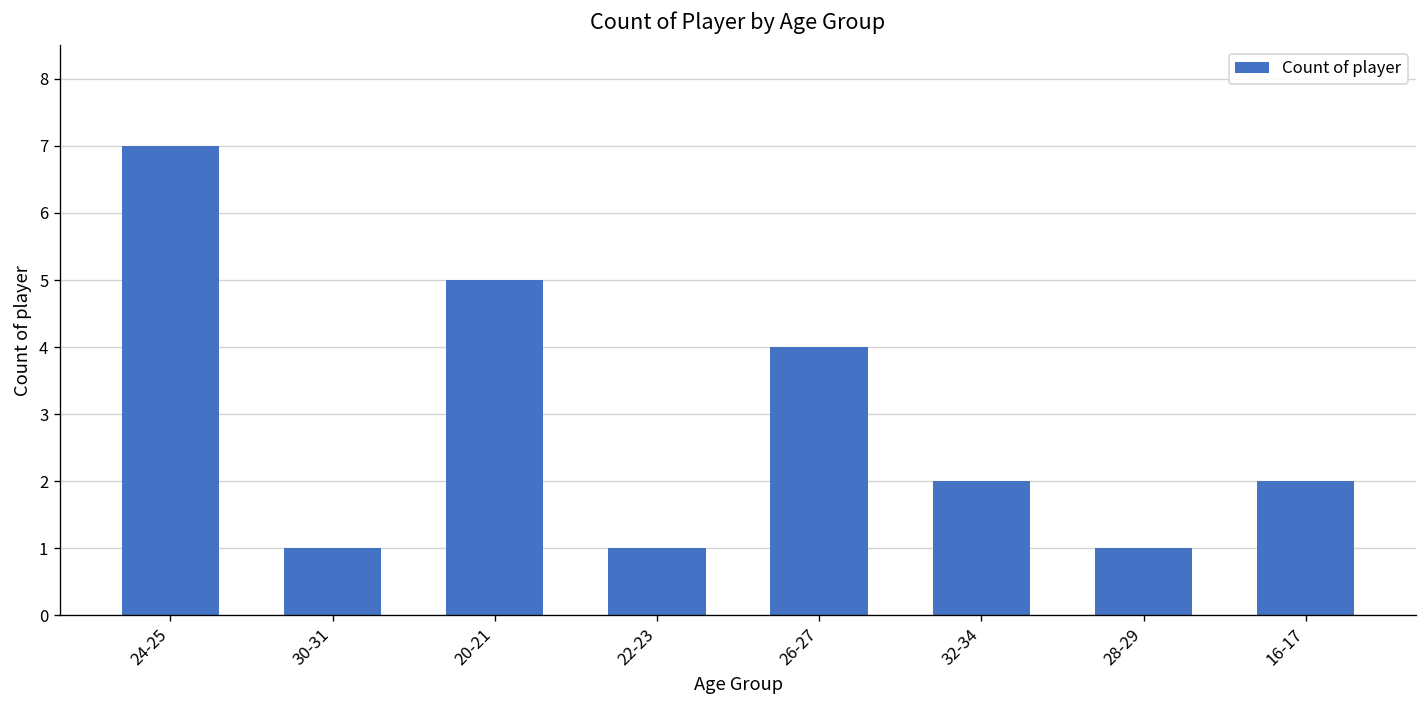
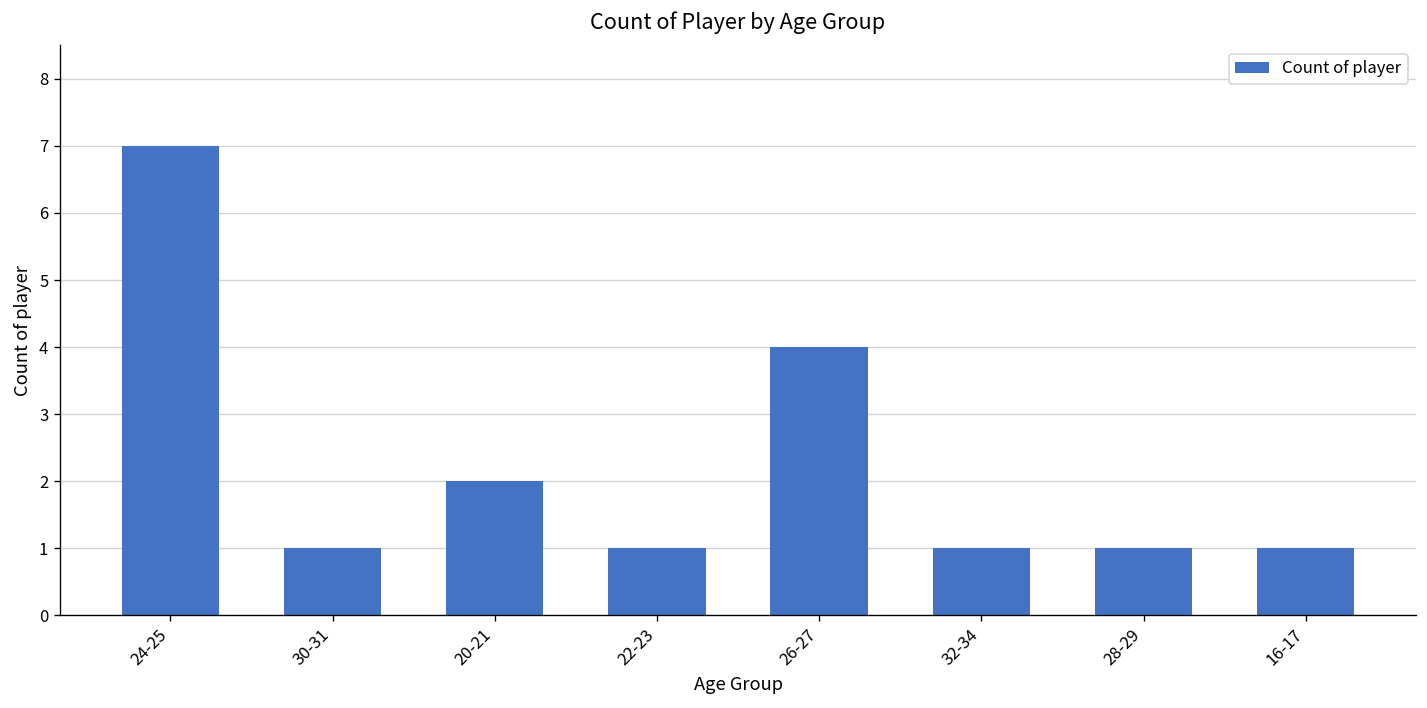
20-21: 5 -> 2
32-34: 2 -> 1
16-17: 2 -> 1
